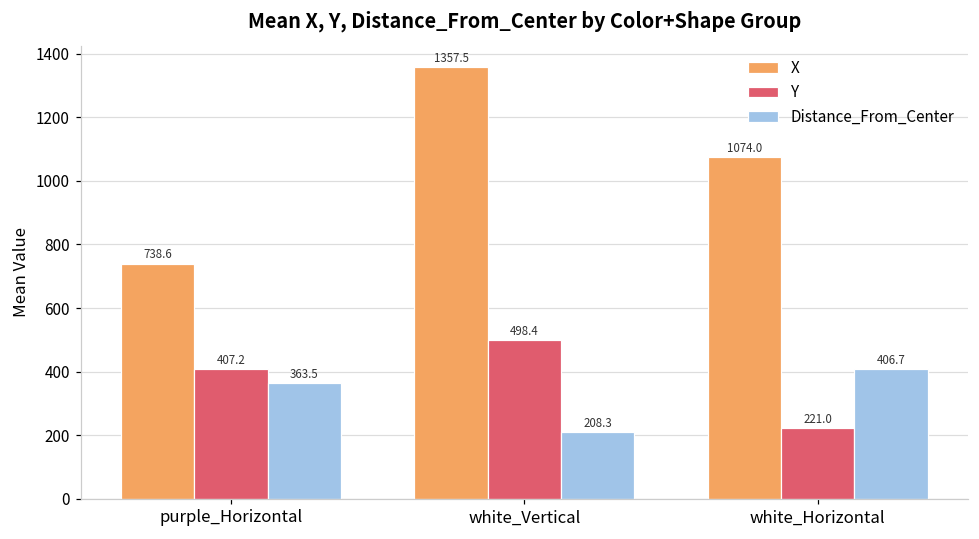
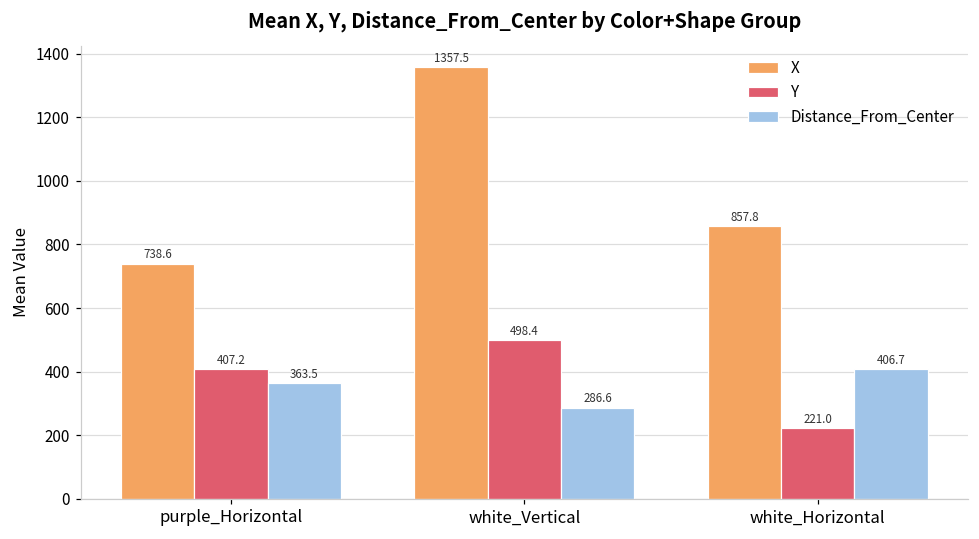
Distance_From_Center, white_Vertical: 208.3 -> 286.6
X, white_Horizontal: 1074.0 -> 857.8
